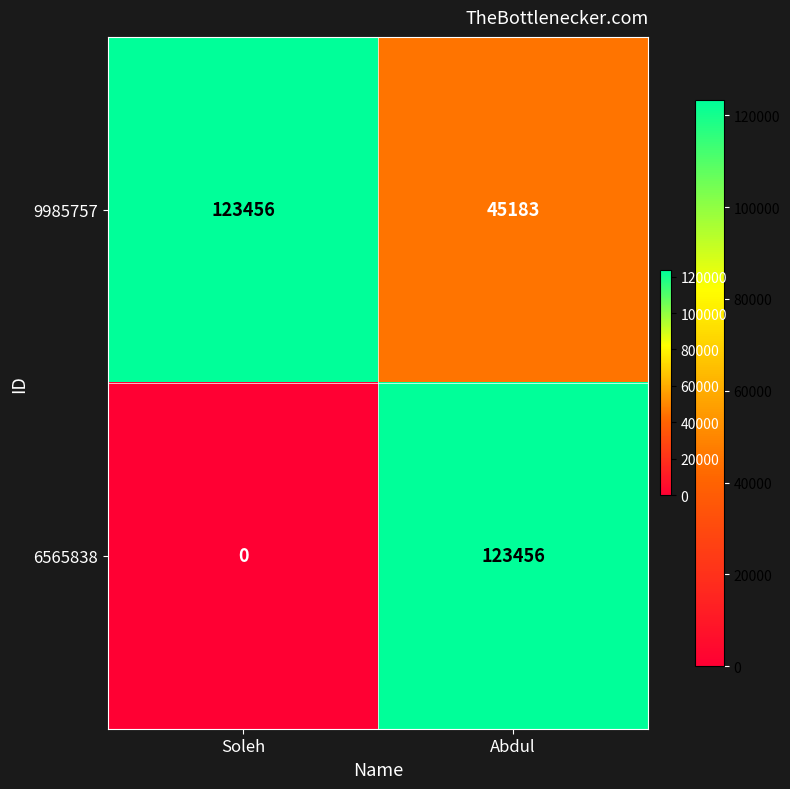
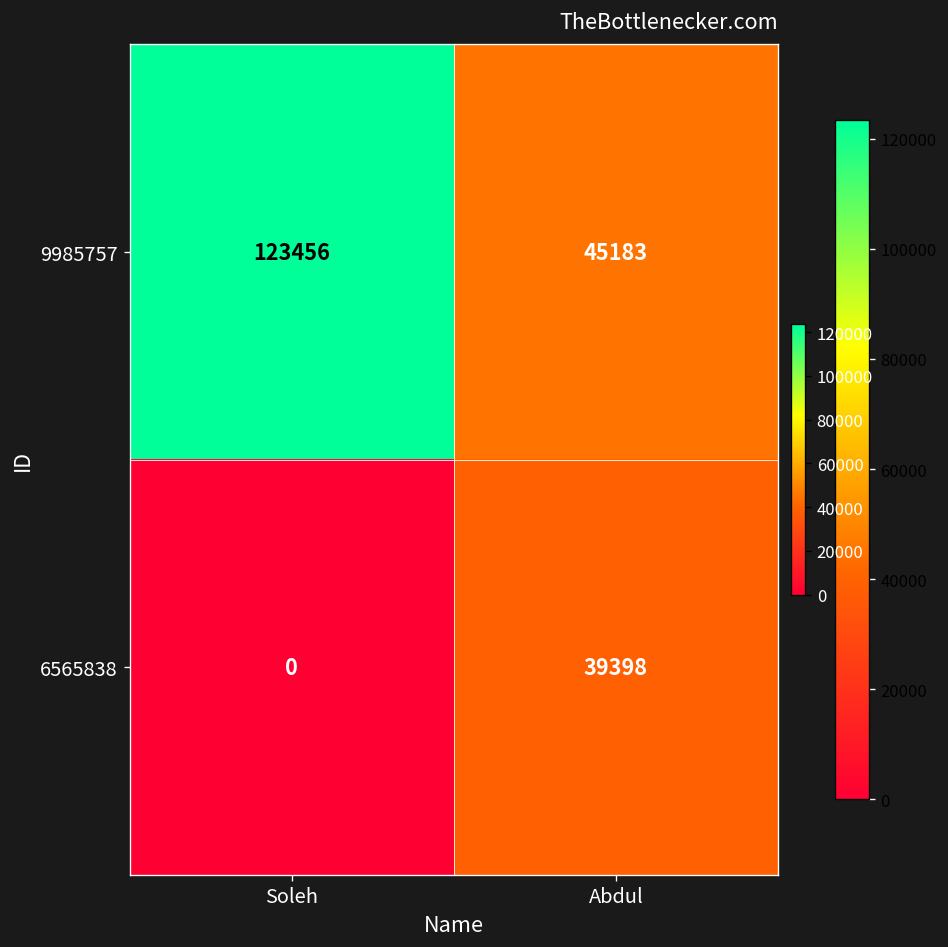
6565838, Abdul: 123456 -> 39398
